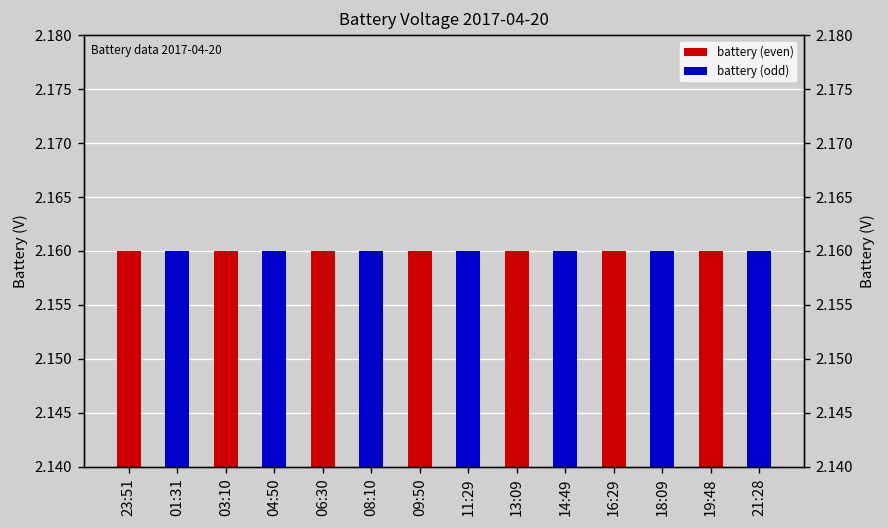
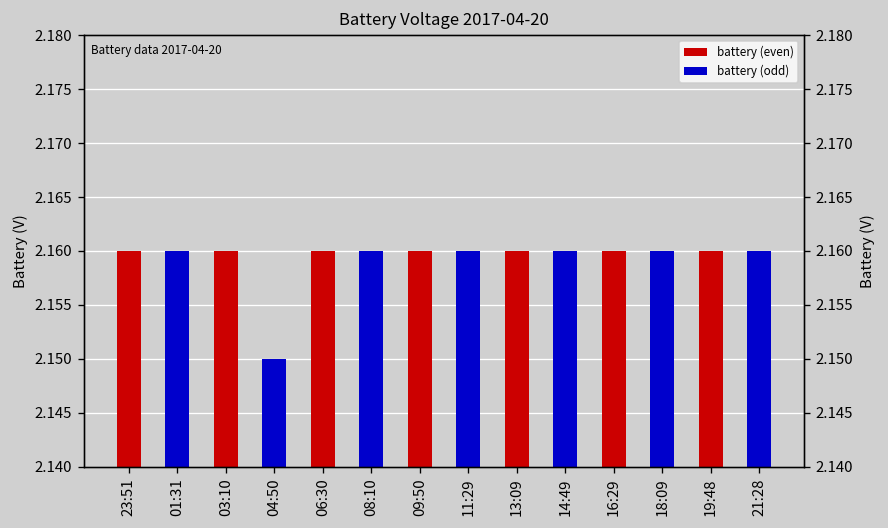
battery (odd), 04:50: 2.16 -> 2.15
